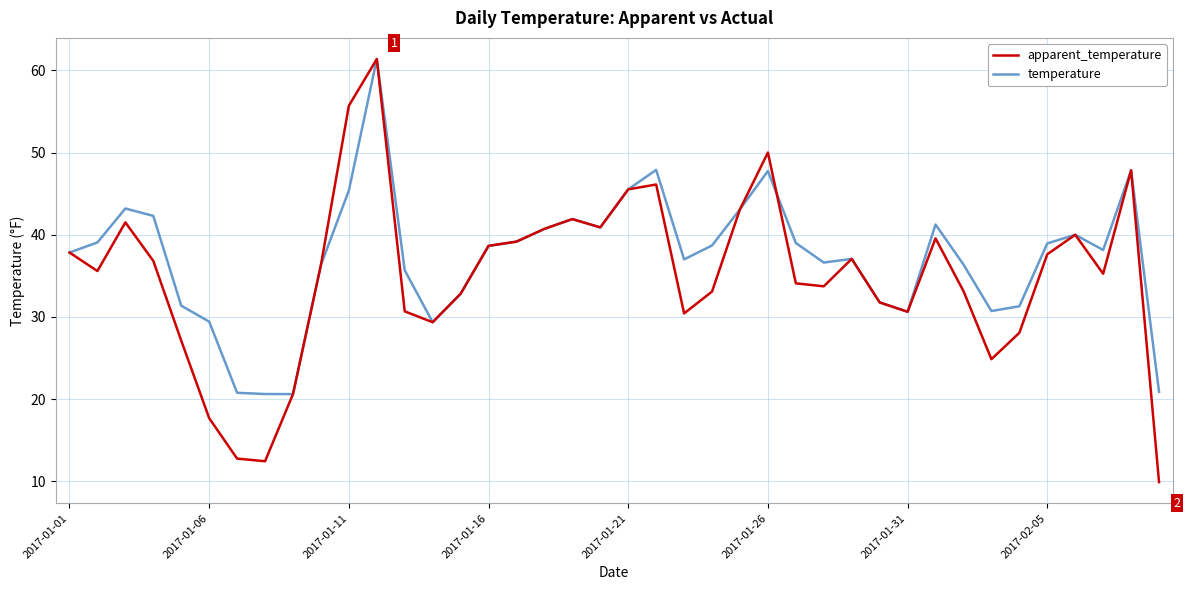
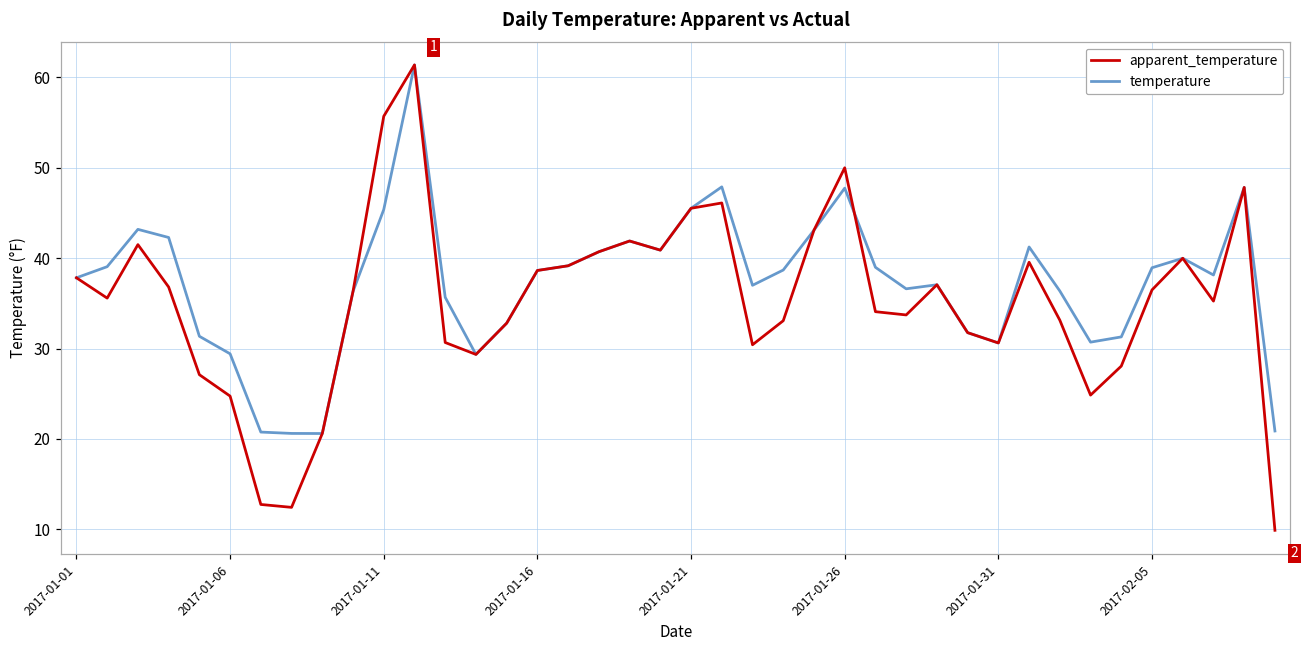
apparent_temperature, 2017-01-06: 18 -> 25
apparent_temperature, 2017-02-05: 38 -> 36
